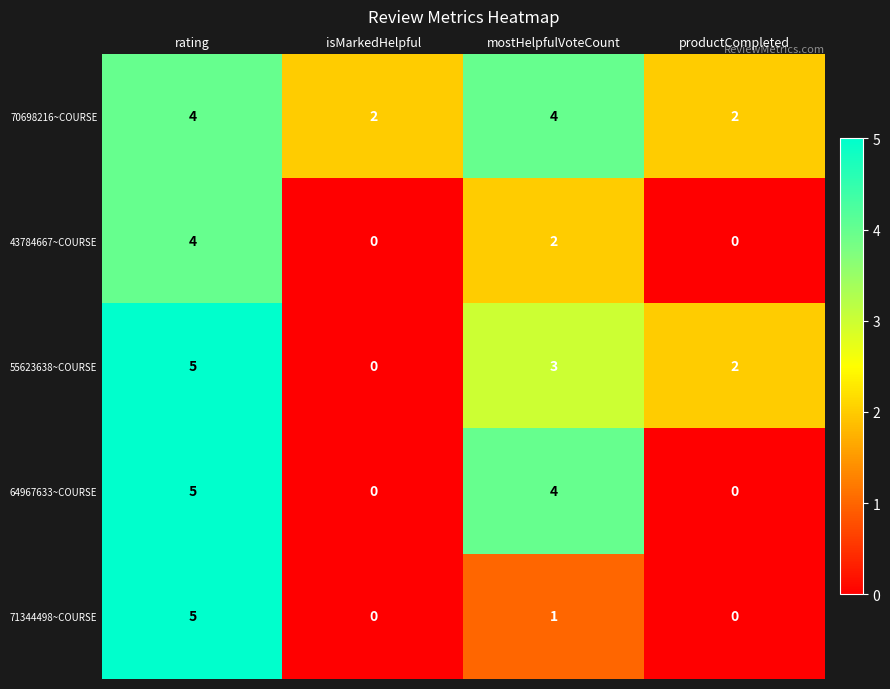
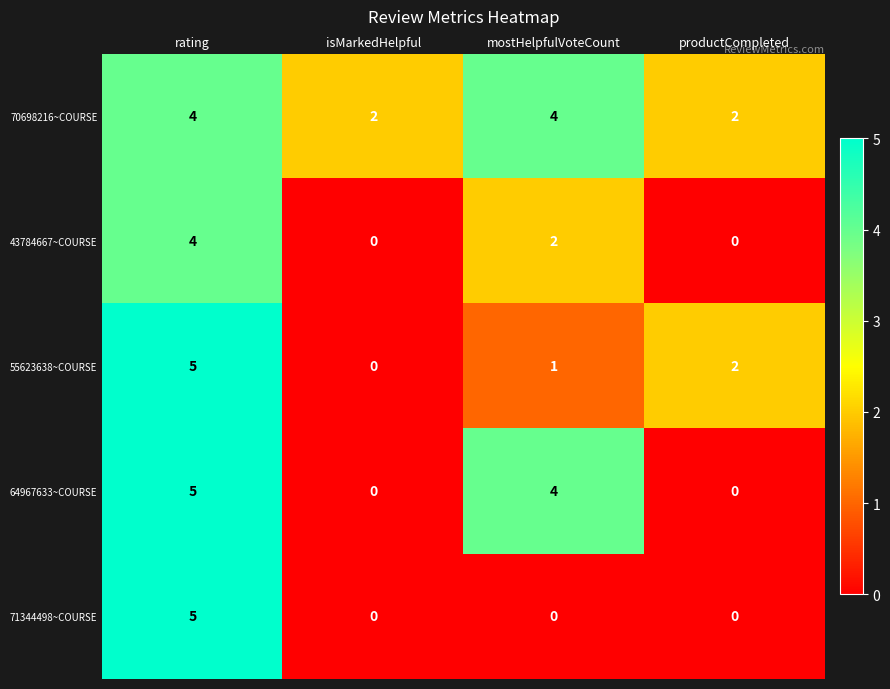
55623638~COURSE, mostHelpfulVoteCount: 3 -> 1
71344498~COURSE, mostHelpfulVoteCount: 1 -> 0
